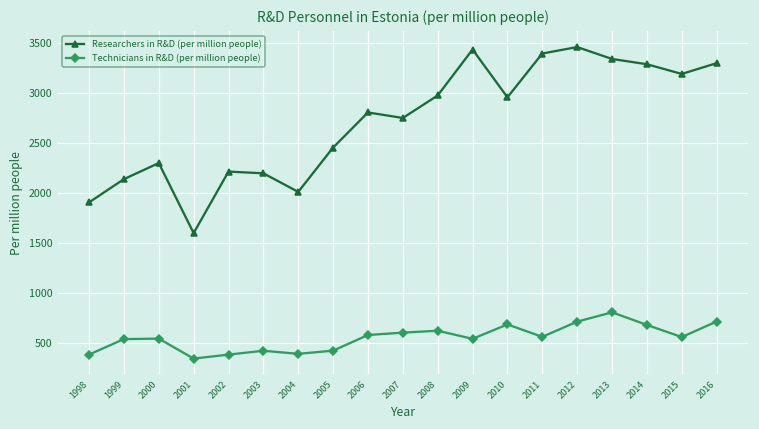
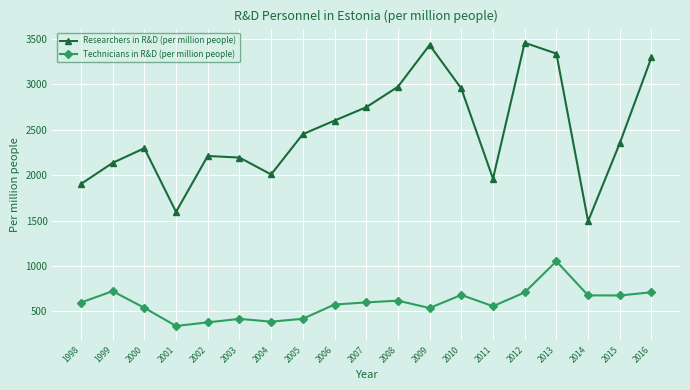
Technicians in R&D (per million people), 1998: 400 -> 600
Technicians in R&D (per million people), 1999: 500 -> 700
Researchers in R&D (per million people), 2006: 2800 -> 2600
Researchers in R&D (per million people), 2011: 3400 -> 2000
Technicians in R&D (per million people), 2013: 800 -> 1100
Researchers in R&D (per million people), 2014: 3300 -> 1500
Researchers in R&D (per million people), 2015: 3200 -> 2400
Technicians in R&D (per million people), 2015: 600 -> 700
